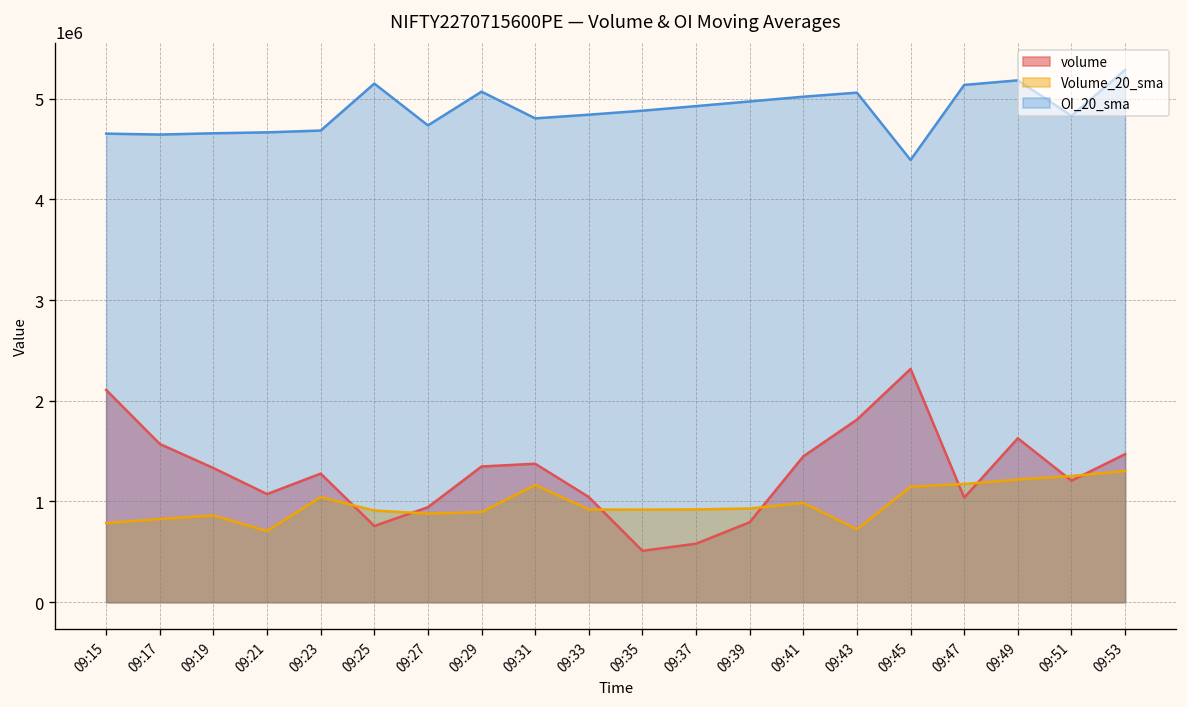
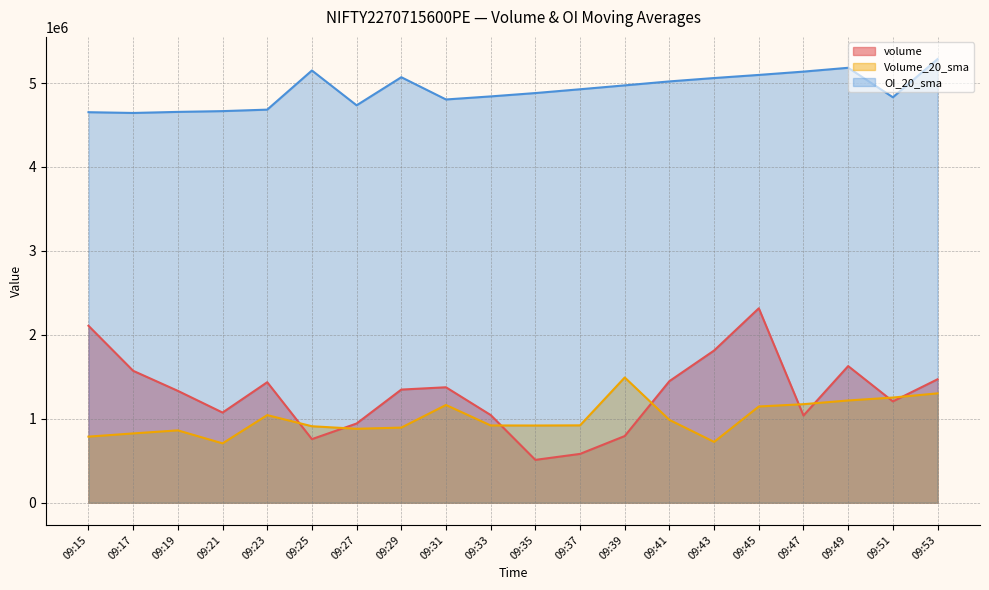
volume, 09:23: 1300000 -> 1400000
Volume_20_sma, 09:39: 900000 -> 1500000
OI_20_sma, 09:45: 4400000 -> 5100000
